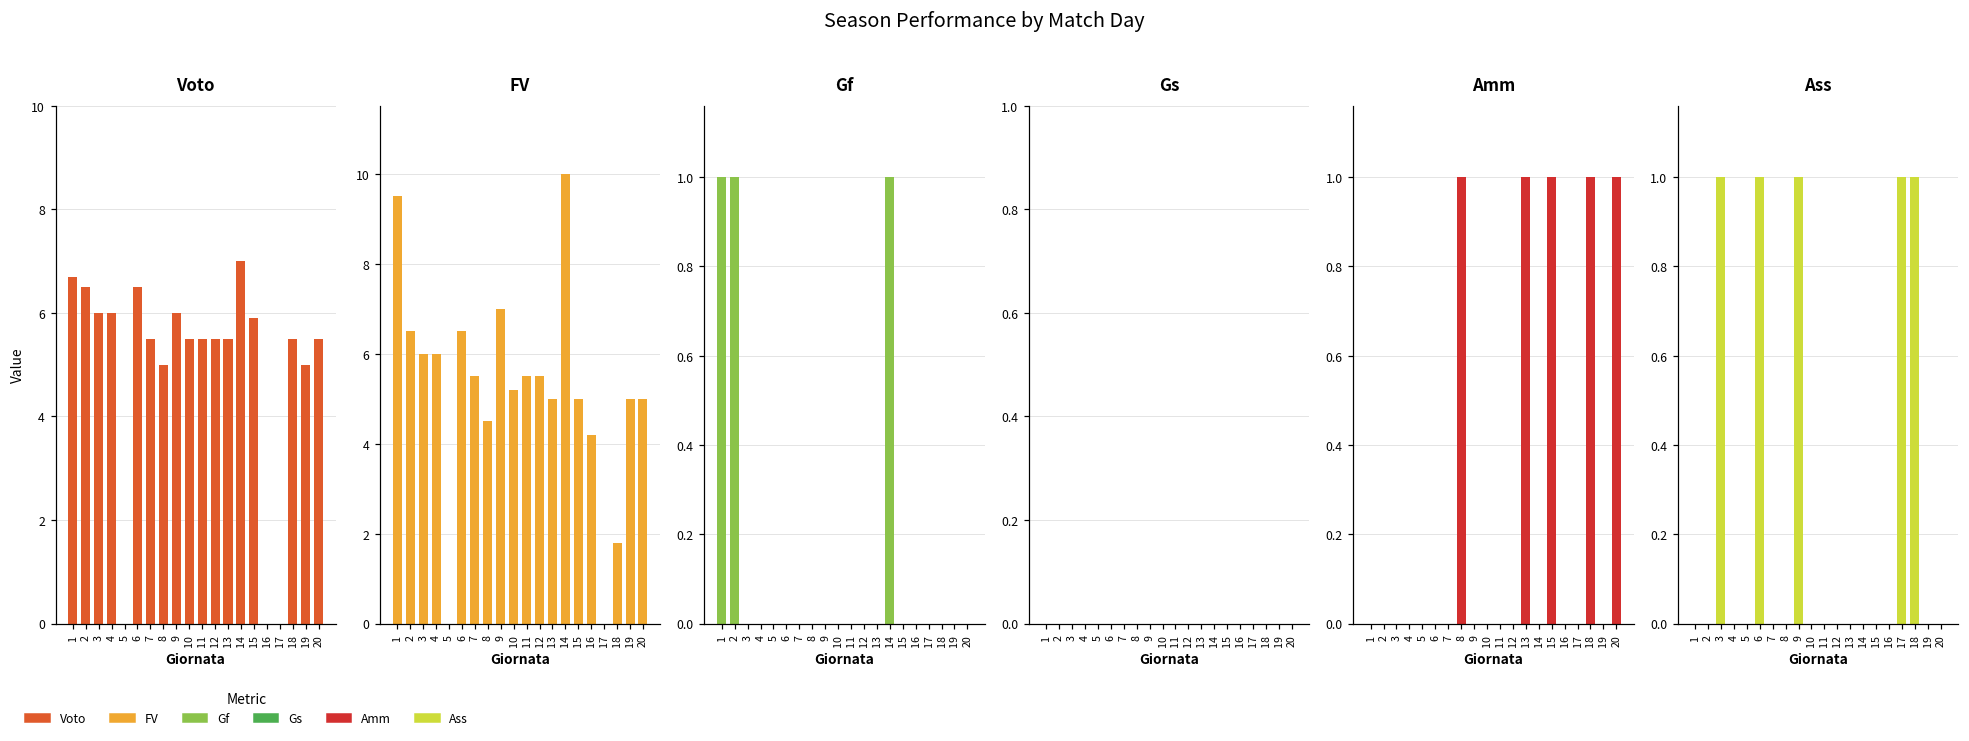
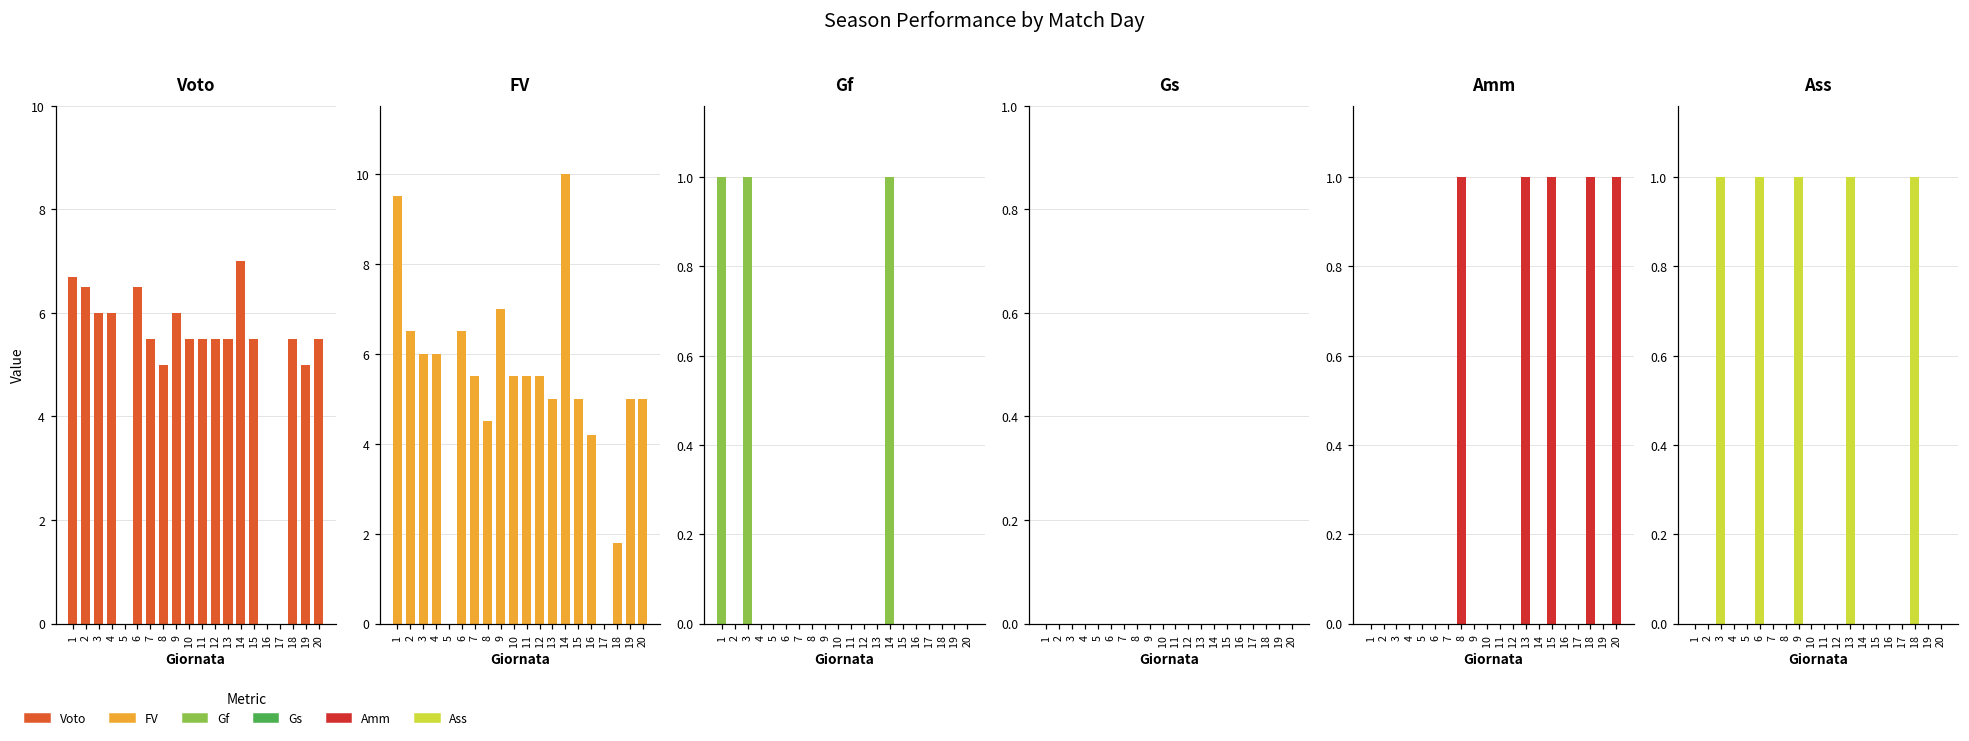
Voto, 15: 5.9 -> 5.5
FV, 10: 5.2 -> 5.5
Gf, 2: 1 -> 0
Gf, 3: 0 -> 1
Ass, 13: 0 -> 1
Ass, 17: 1 -> 0
